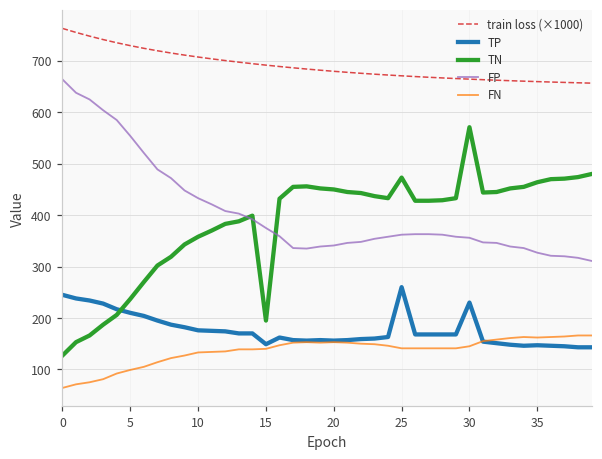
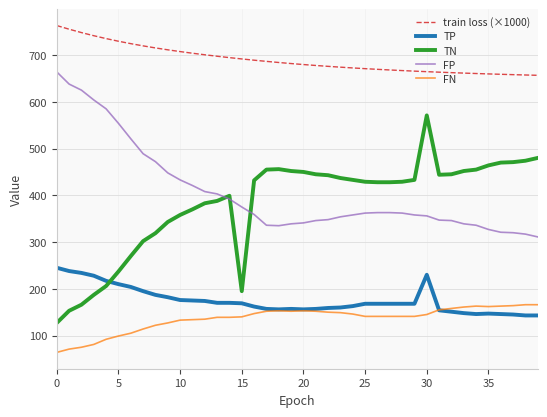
TP, 15: 150 -> 170
TP, 25: 260 -> 170
TN, 25: 470 -> 430
